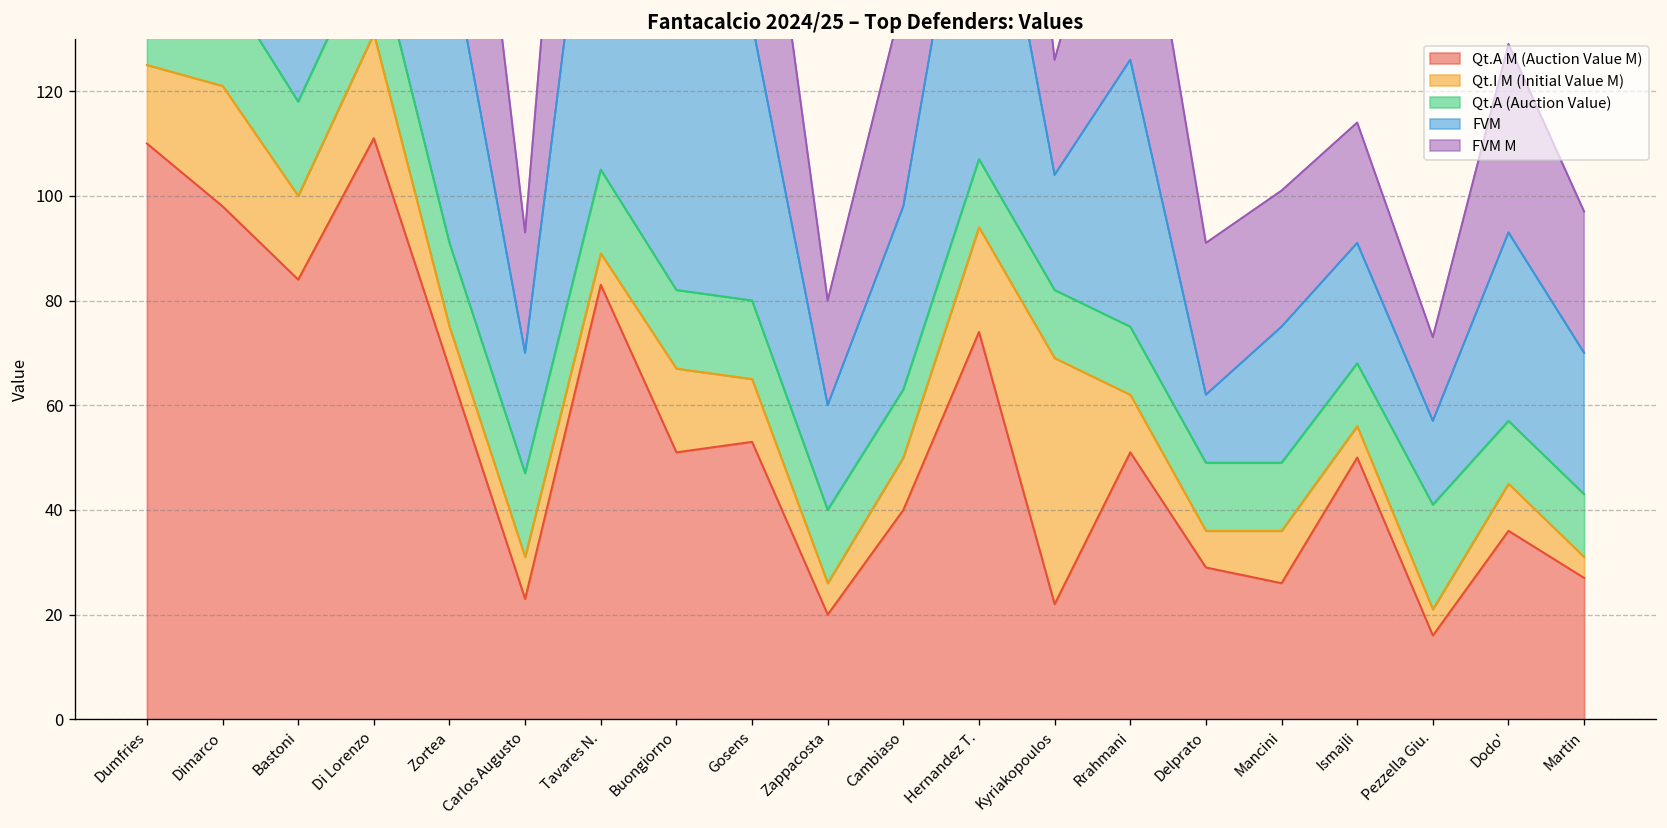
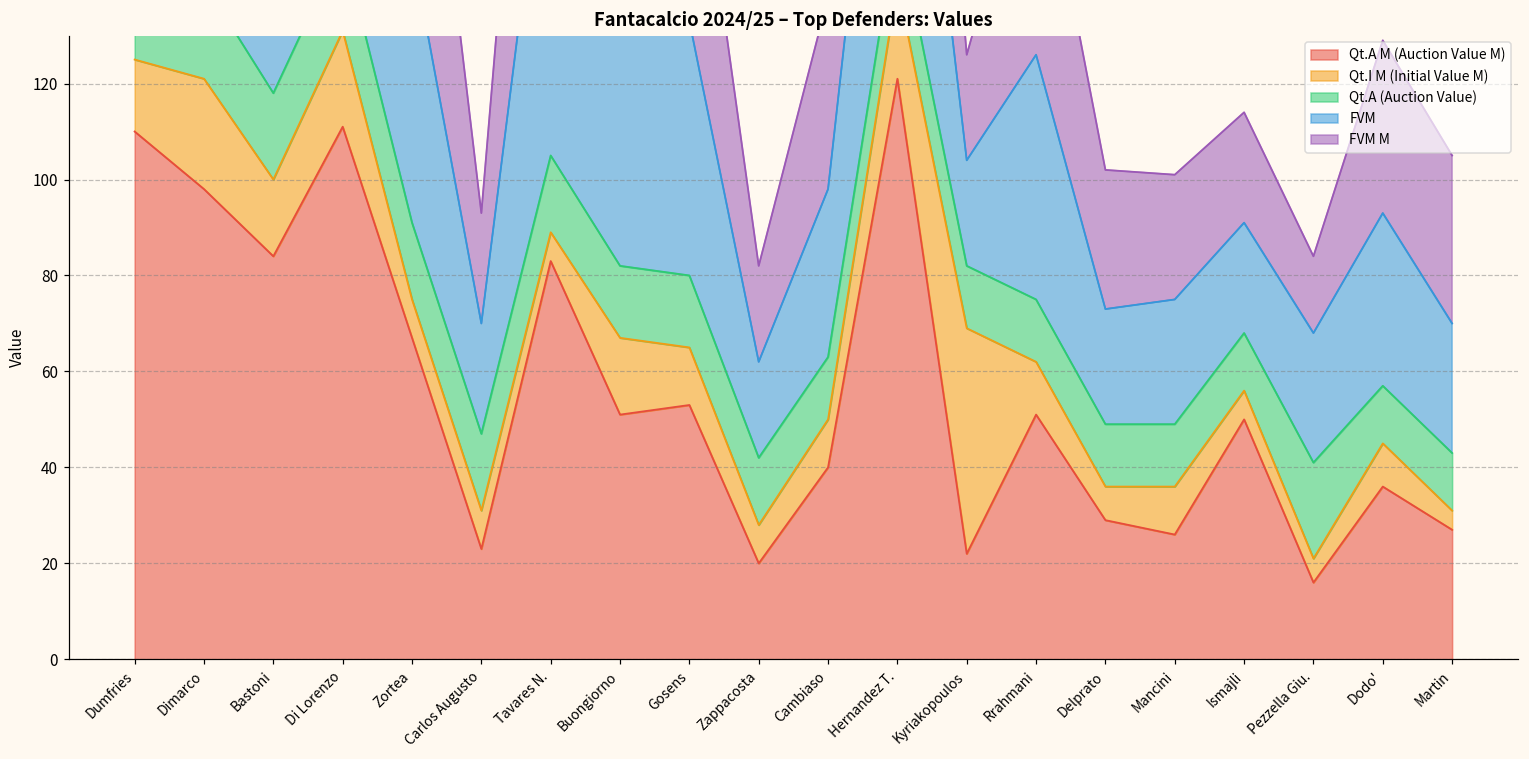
Qt.I M (Initial Value M), Zappacosta: 6 -> 8
Qt.A M (Auction Value M), Hernandez T.: 74 -> 121
FVM, Delprato: 13 -> 24
FVM, Pezzella Giu.: 16 -> 27
FVM M, Martin: 27 -> 35
